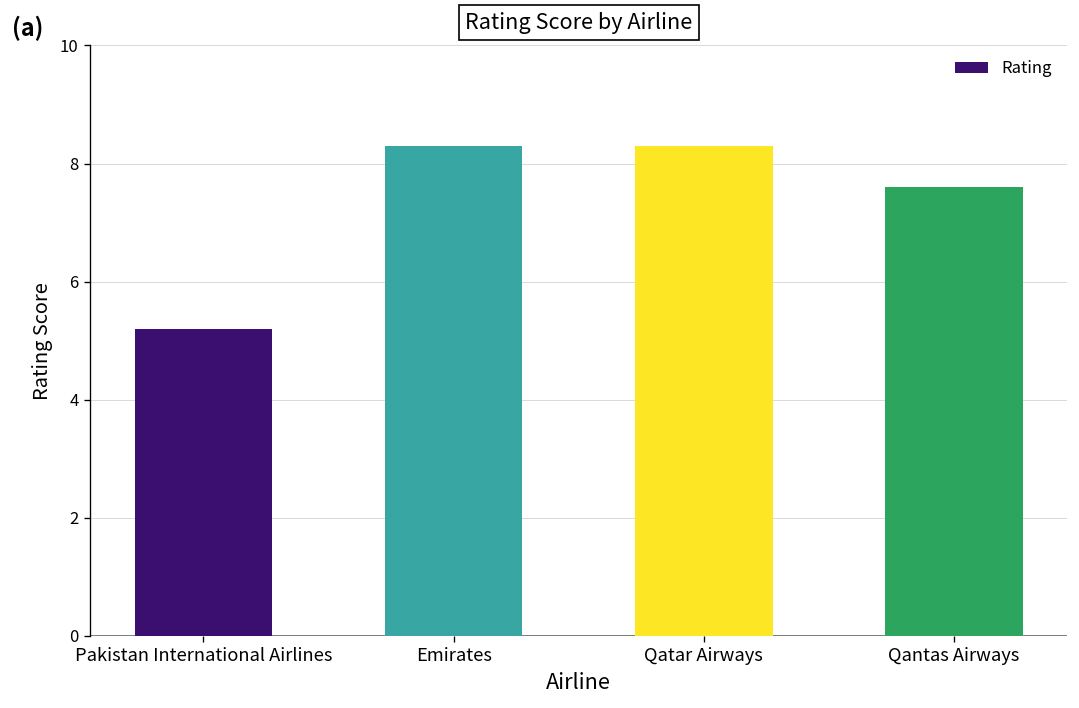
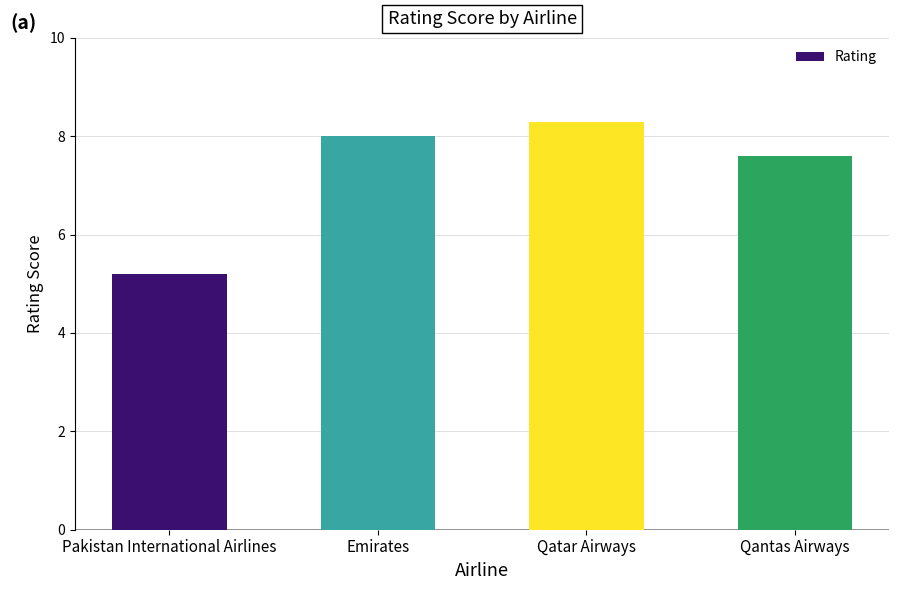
Emirates: 8.3 -> 8.0
